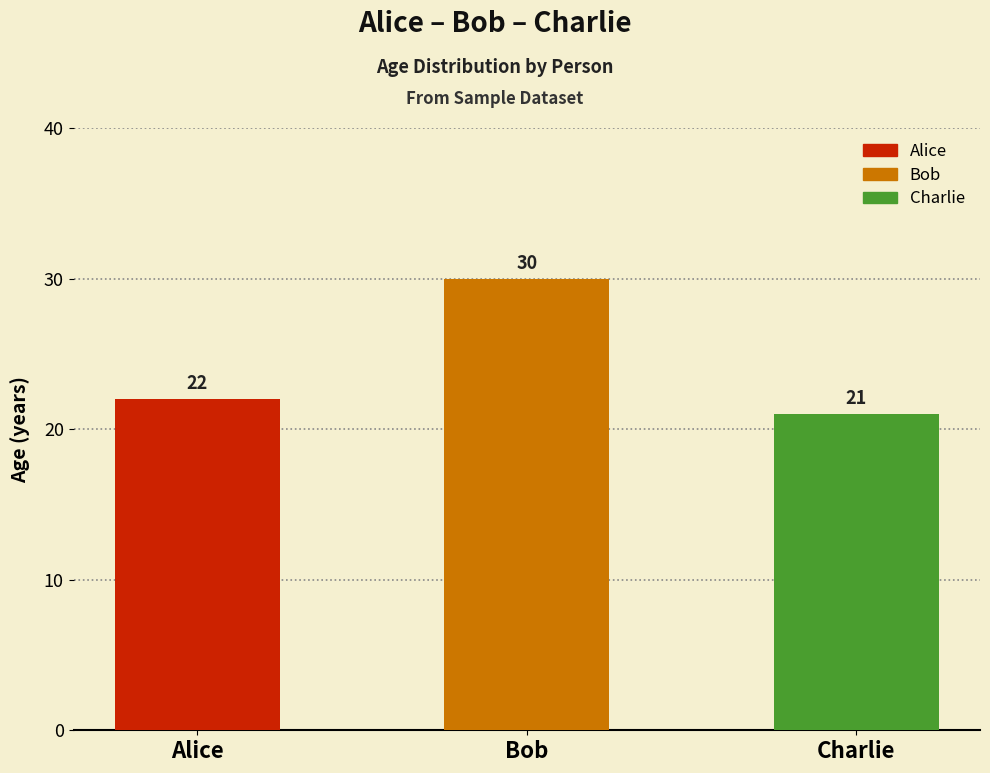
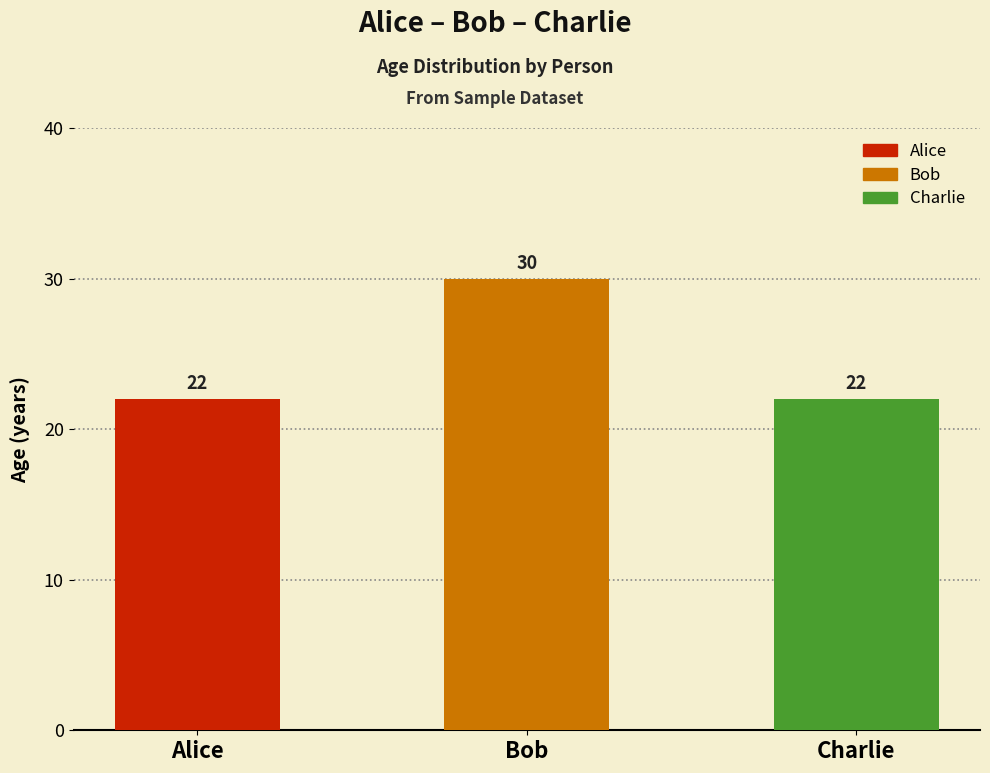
Charlie: 21 -> 22
